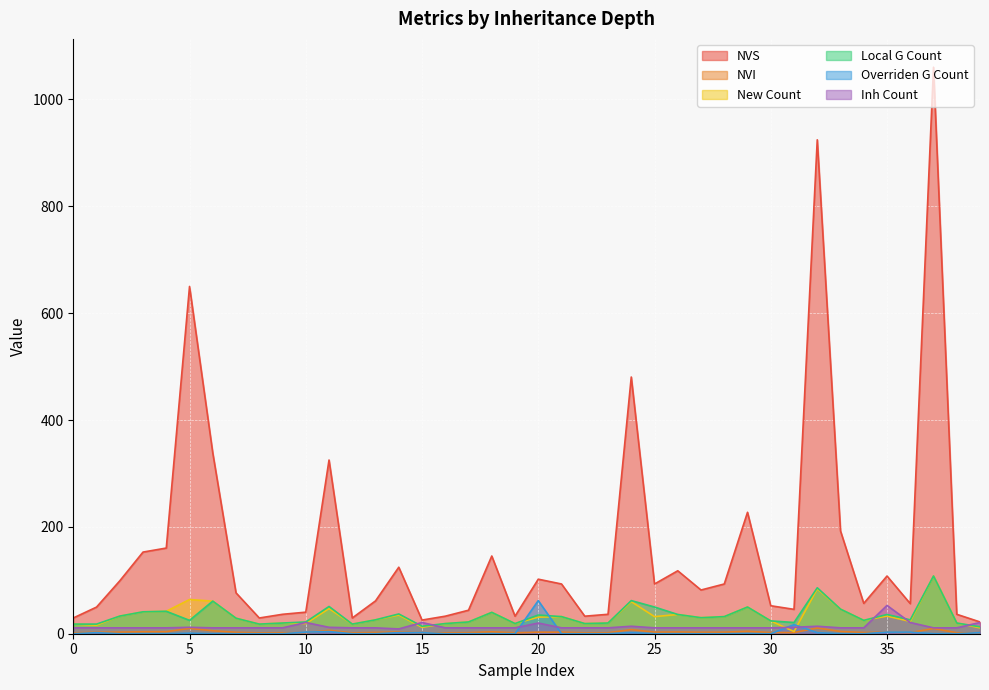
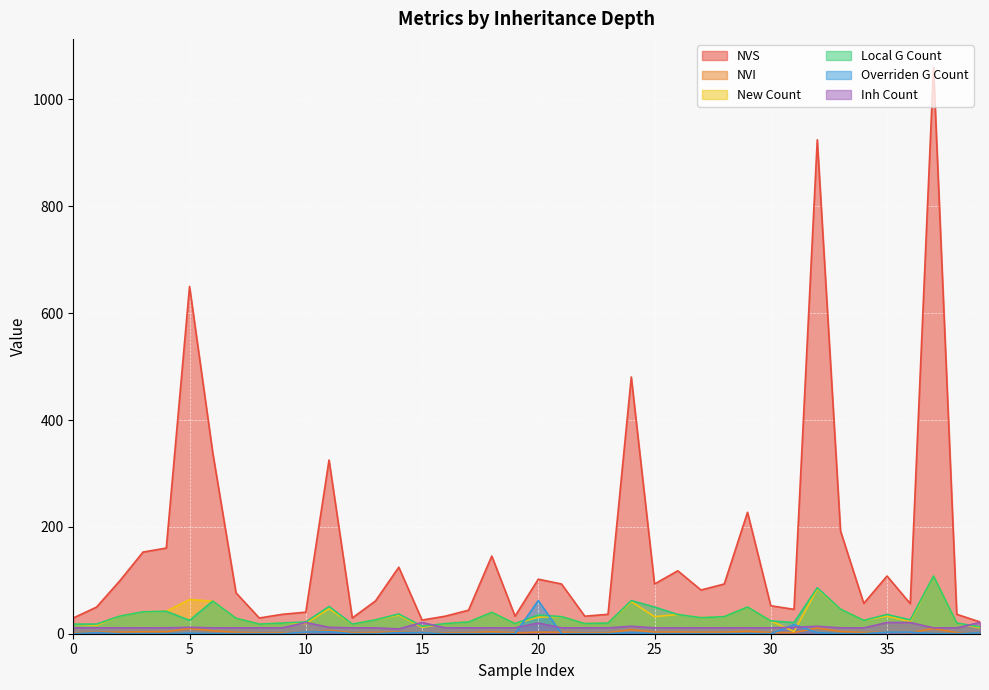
Inh Count, 35: 50 -> 20
